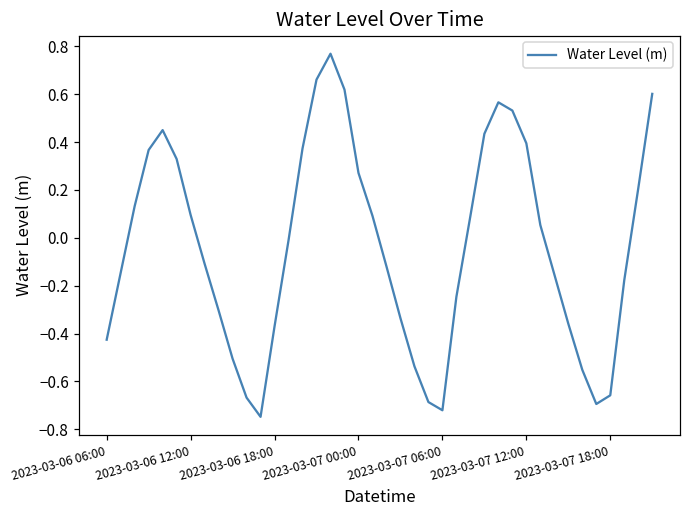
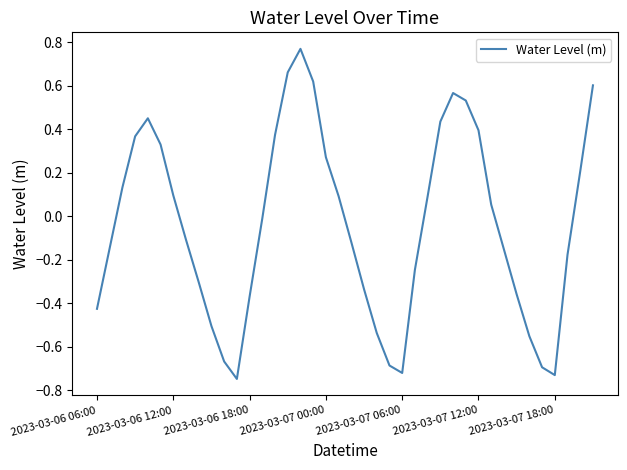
2023-03-07 18:00: -0.66 -> -0.73
